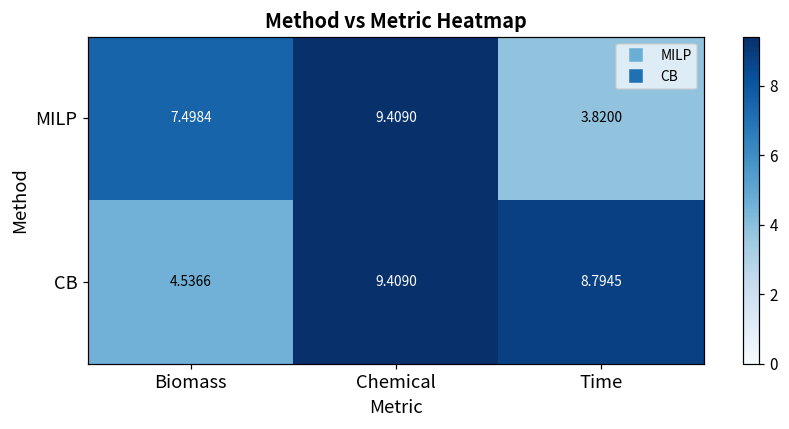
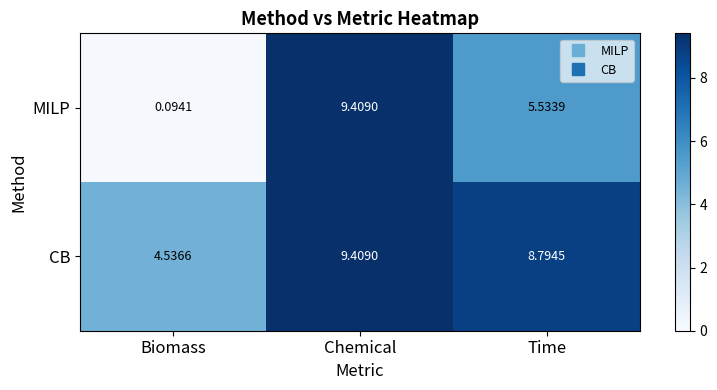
MILP, Biomass: 7.4984 -> 0.0941
MILP, Time: 3.8200 -> 5.5339
